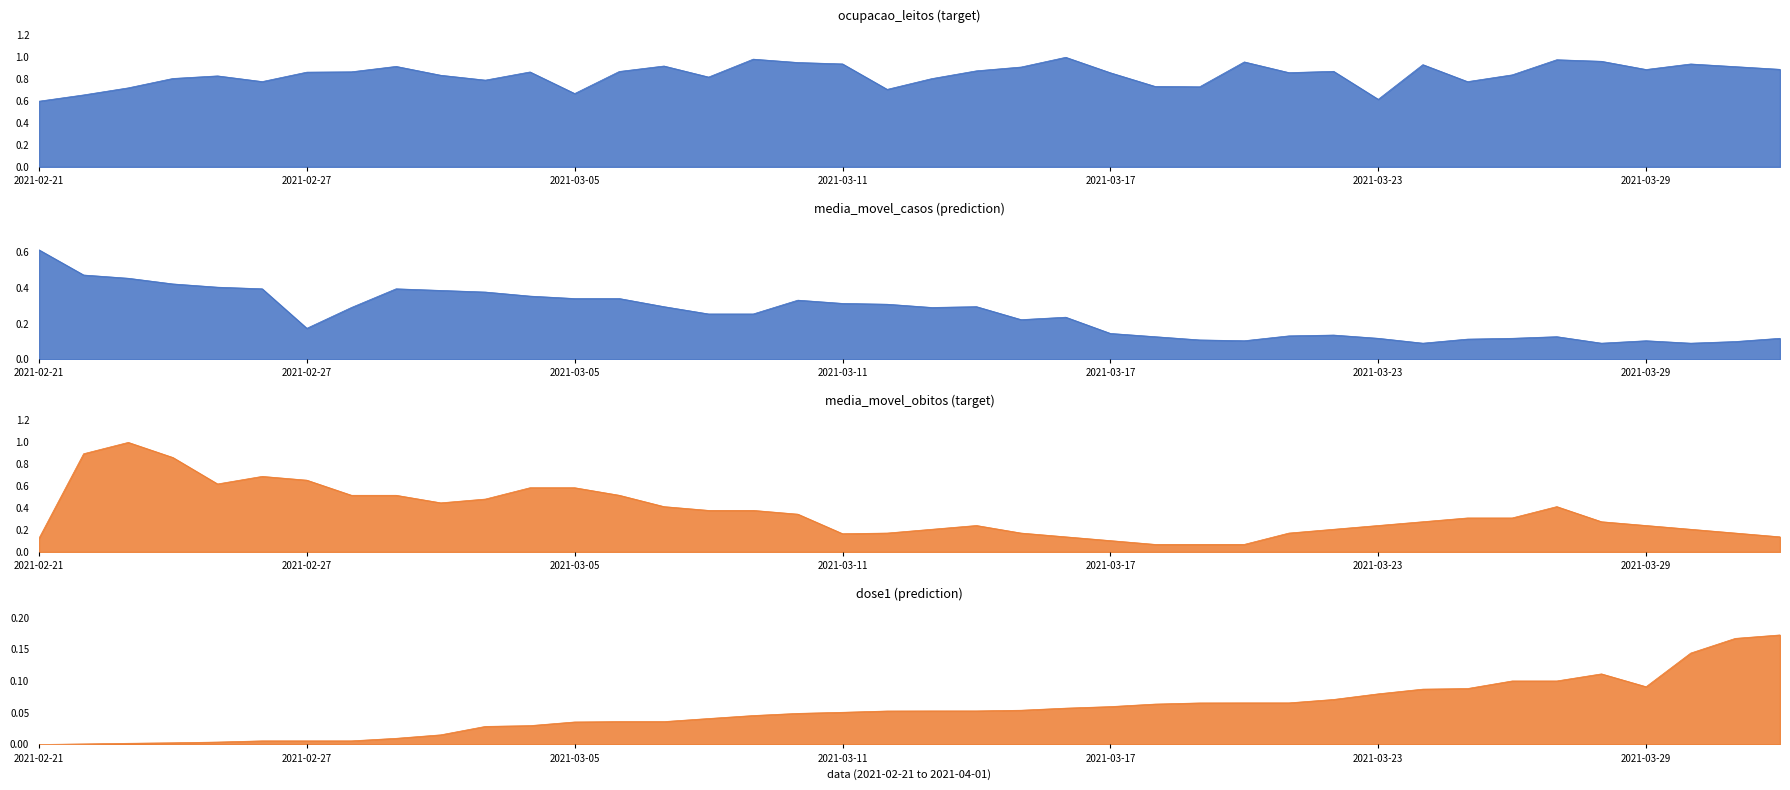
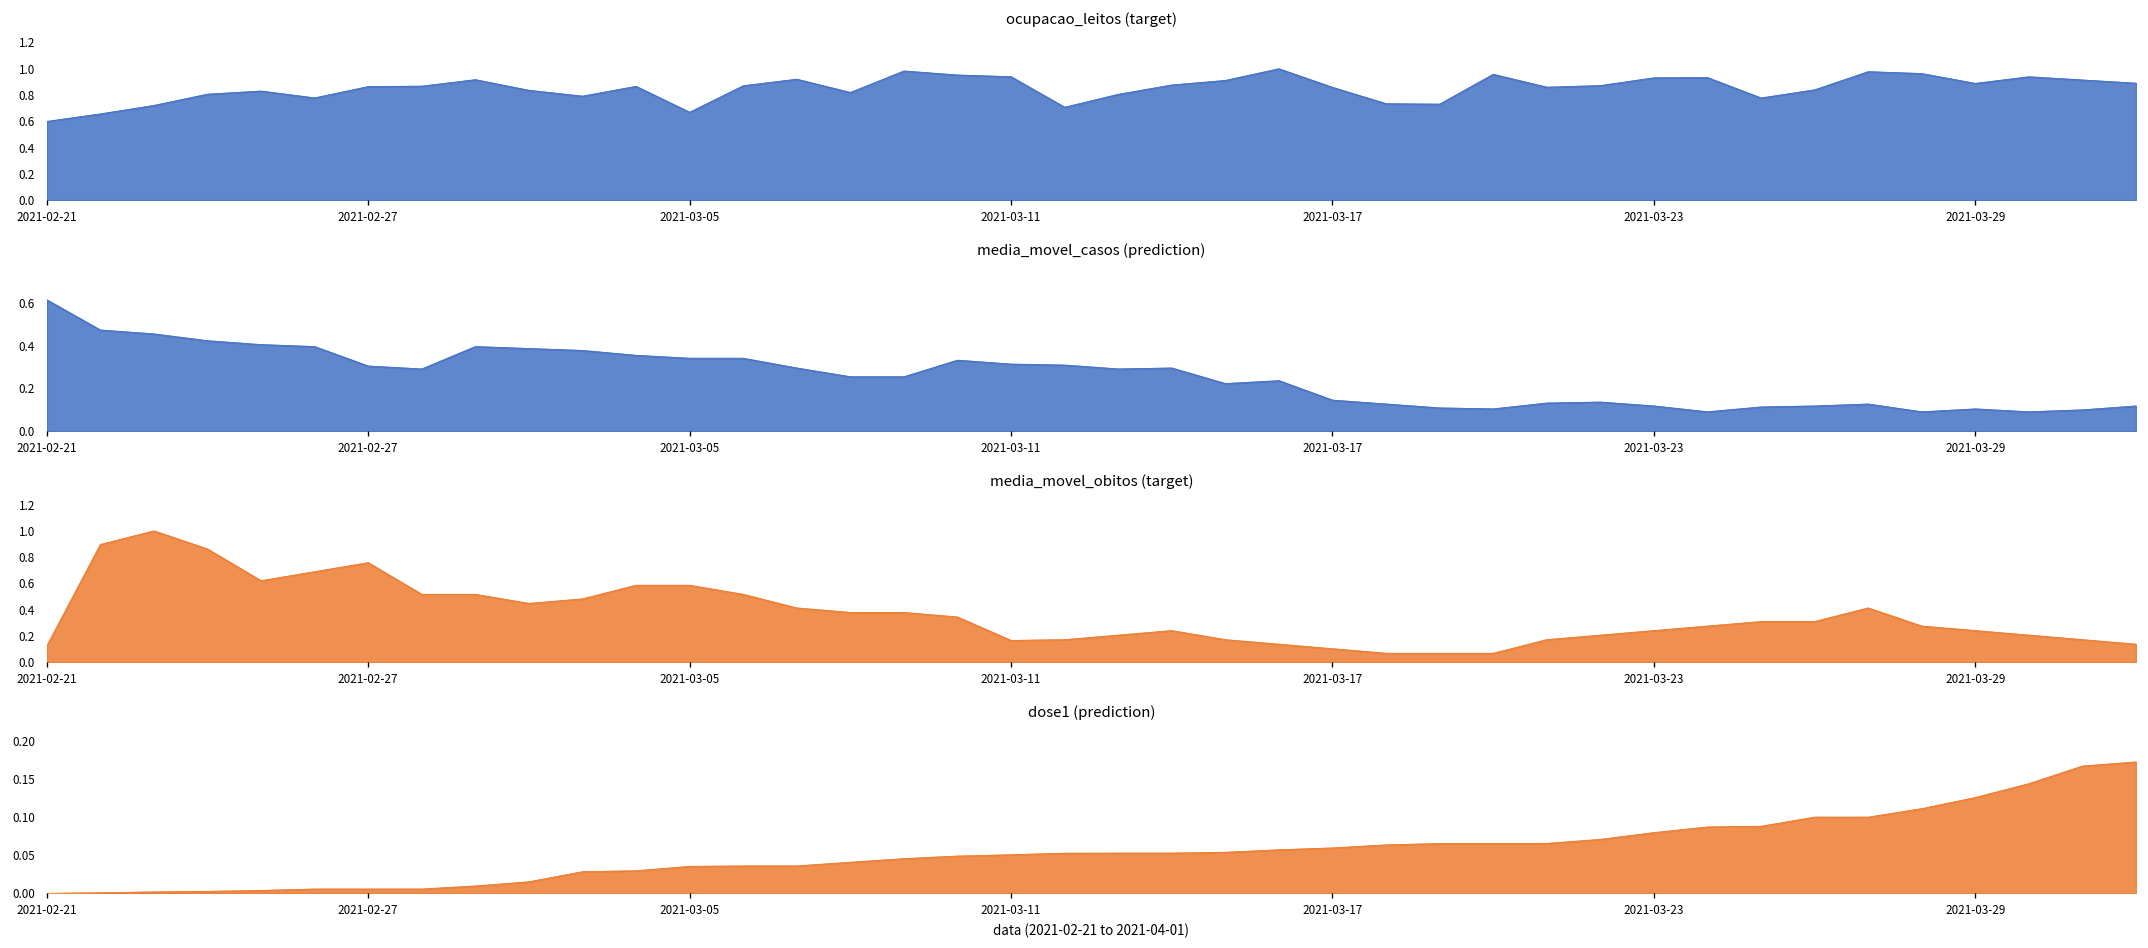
ocupacao_leitos (target), 2021-03-23: 0.62 -> 0.93
media_movel_casos (prediction), 2021-02-27: 0.17 -> 0.30
media_movel_obitos (target), 2021-02-27: 0.66 -> 0.76
dose1 (prediction), 2021-03-29: 0.09 -> 0.13
